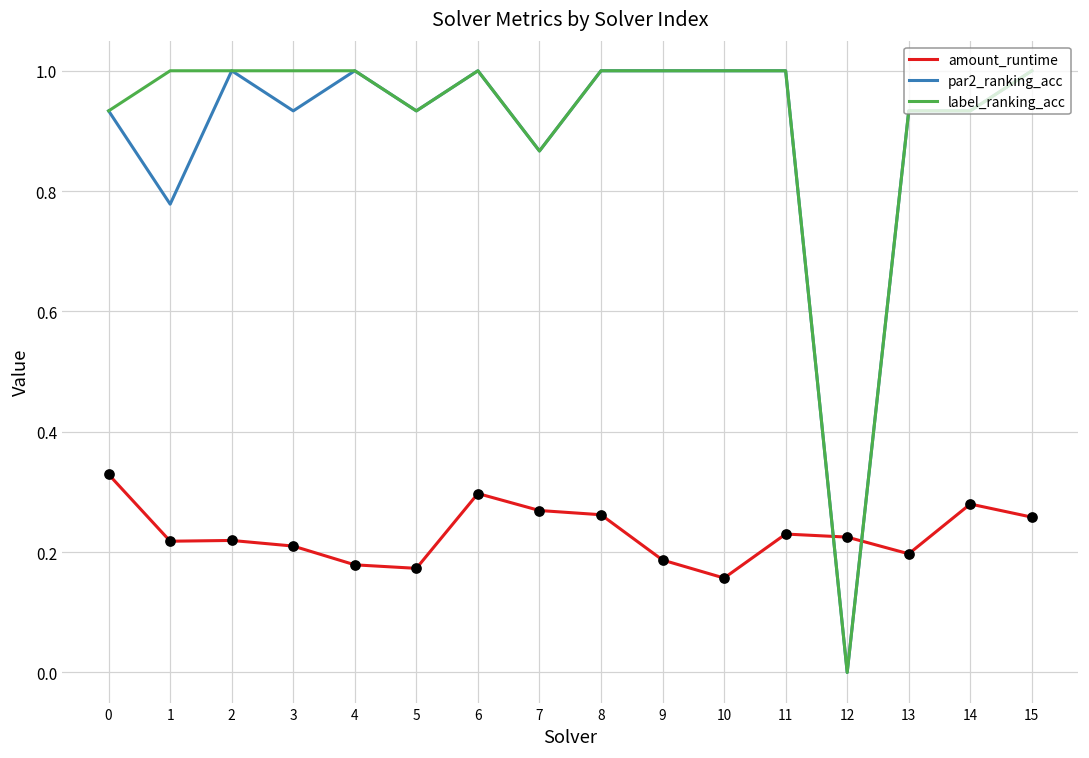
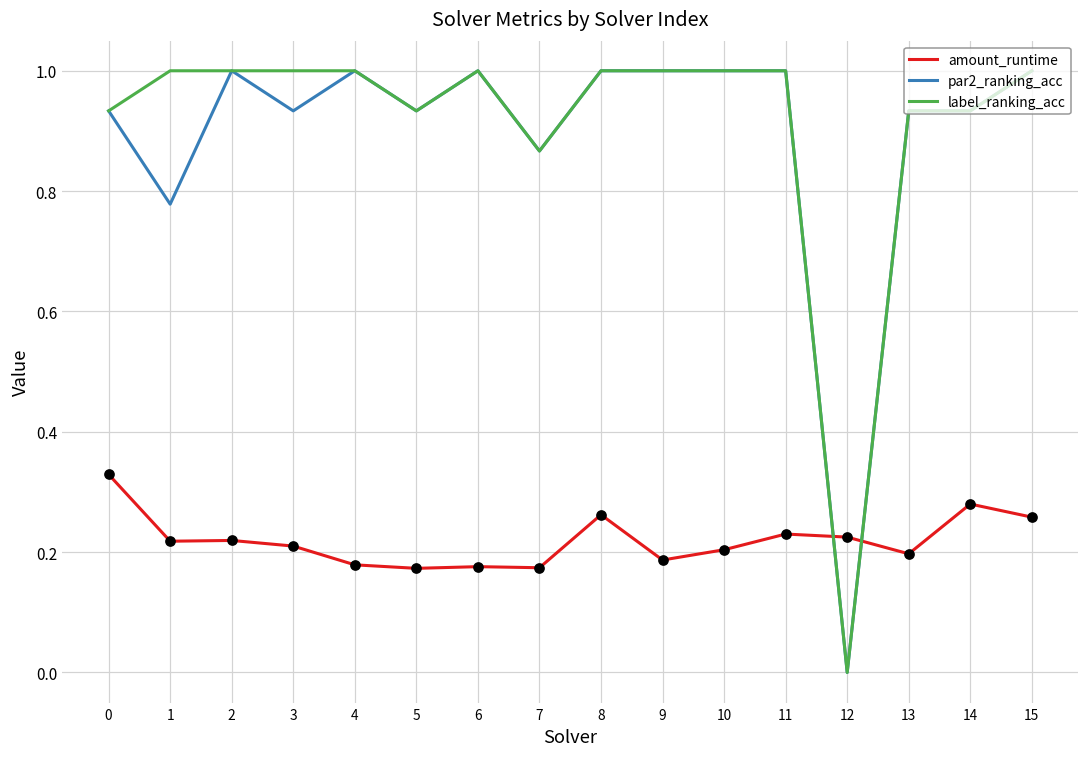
amount_runtime, 6: 0.30 -> 0.18
amount_runtime, 7: 0.27 -> 0.17
amount_runtime, 10: 0.16 -> 0.20
